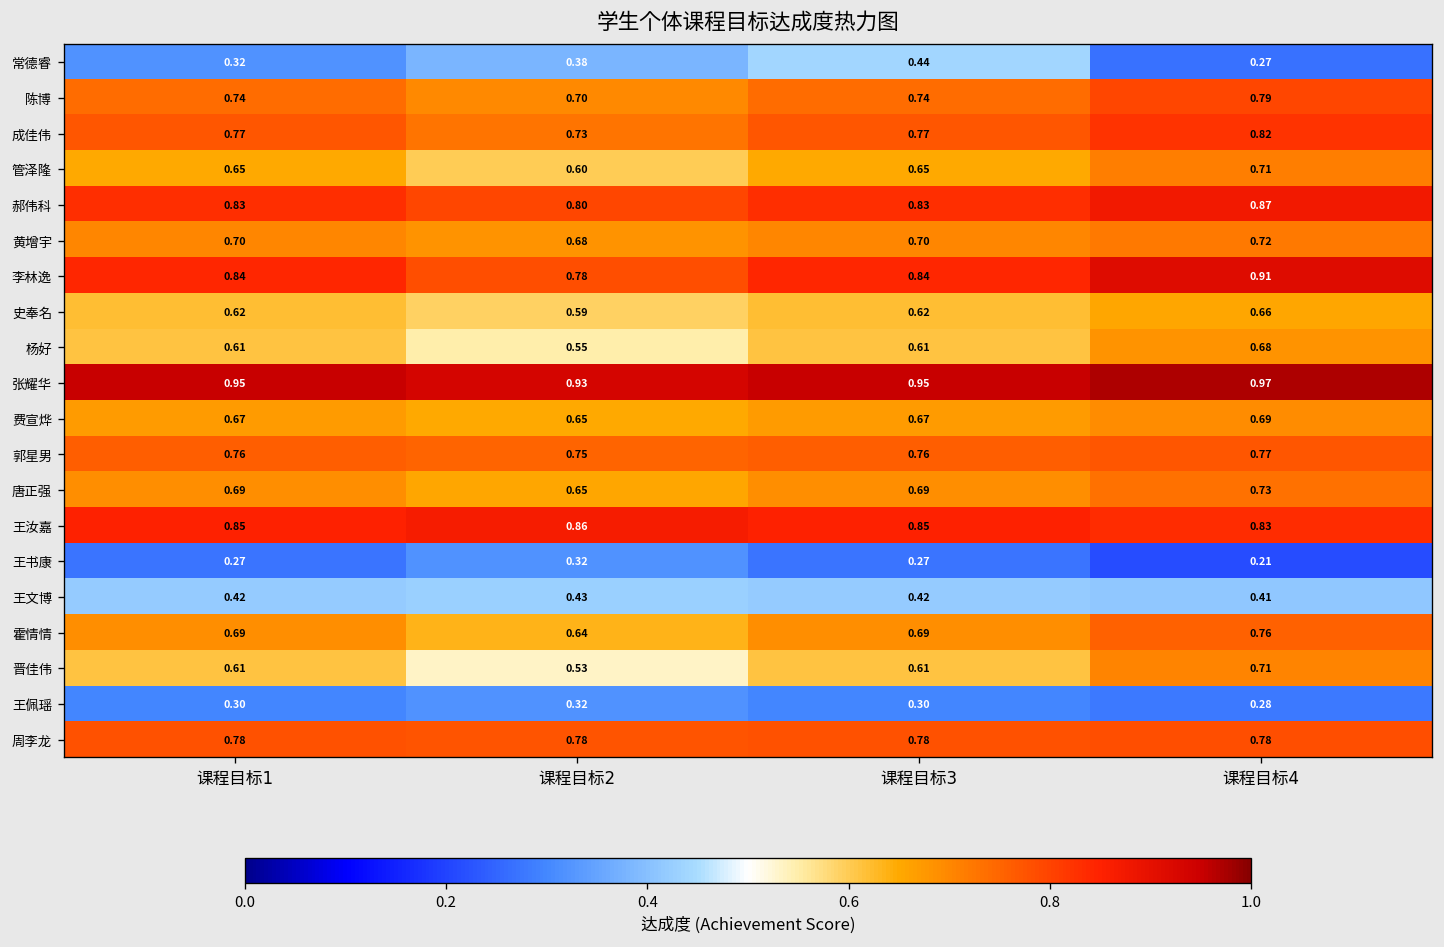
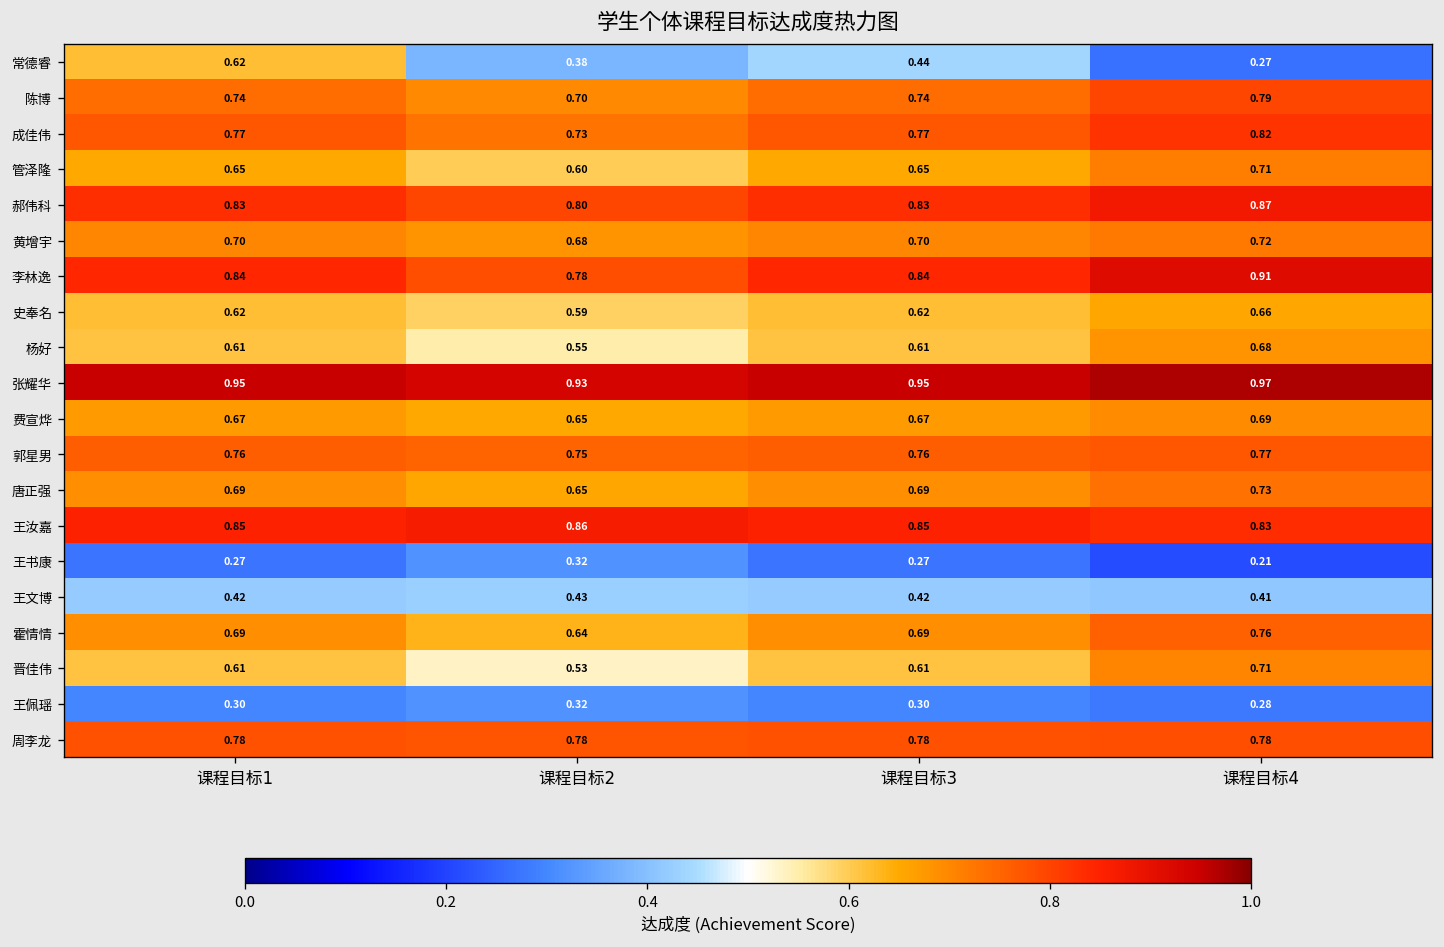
常德睿, 课程目标1: 0.32 -> 0.62
